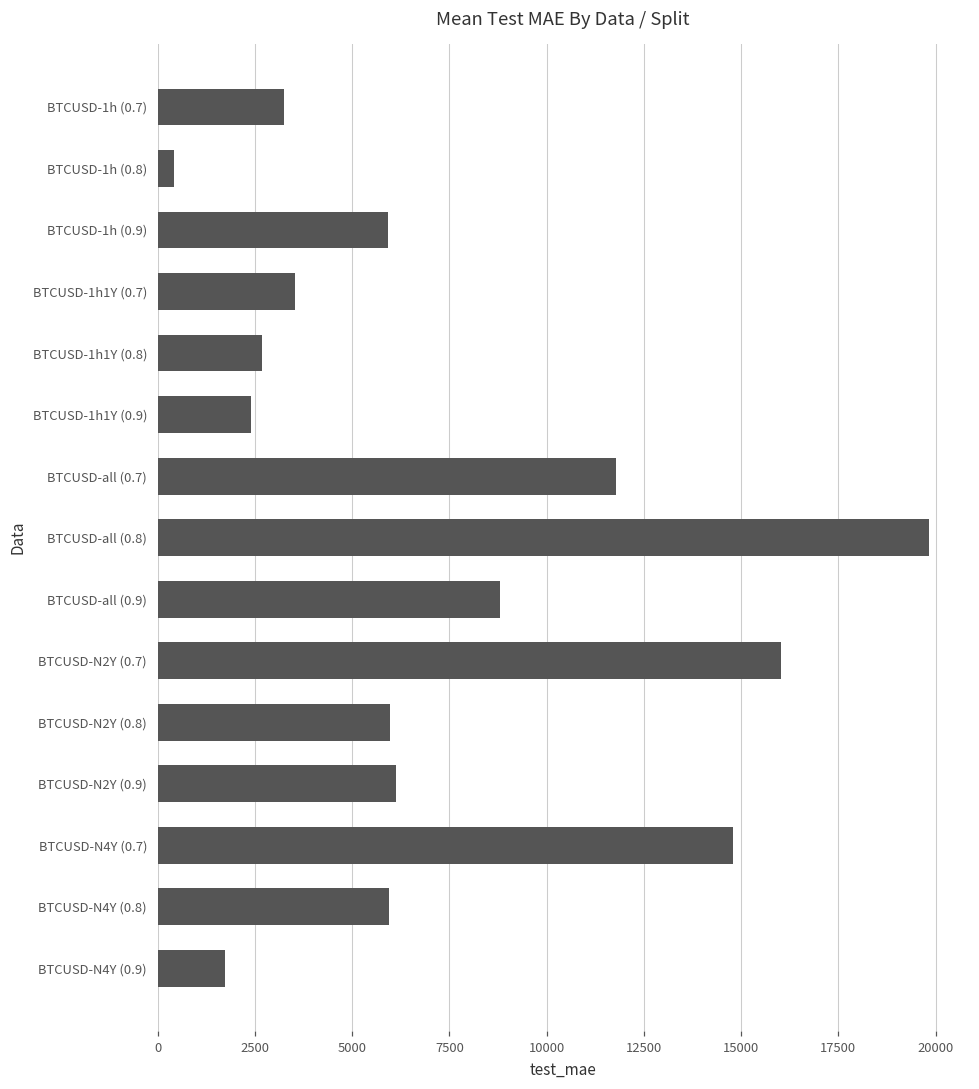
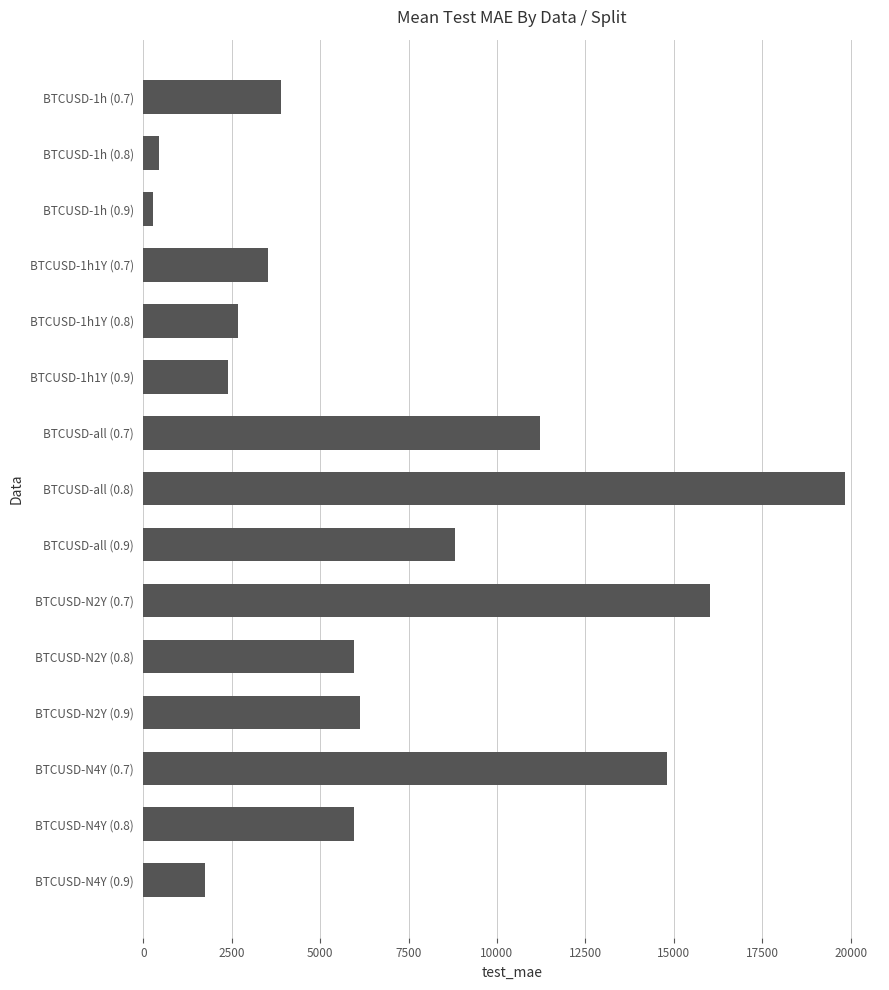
BTCUSD-1h (0.7): 3200 -> 3900
BTCUSD-1h (0.9): 5900 -> 300
BTCUSD-all (0.7): 11800 -> 11200
